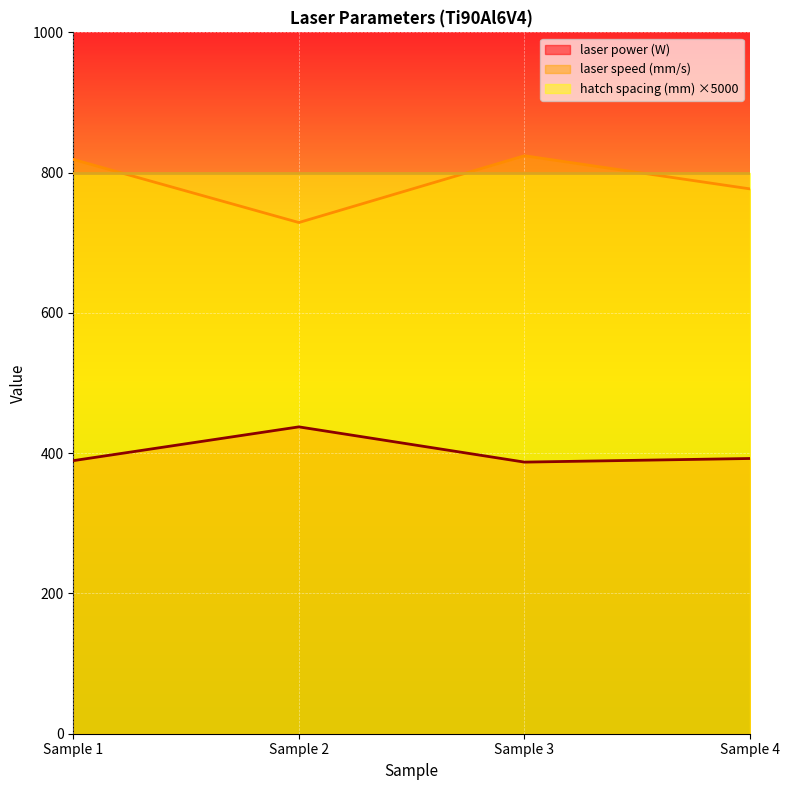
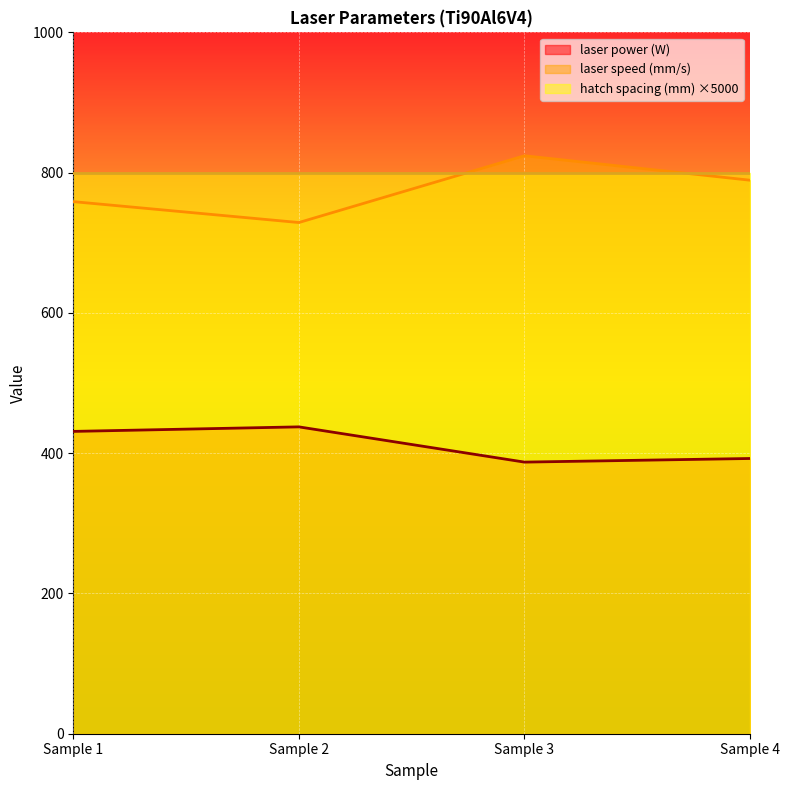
laser power (W), Sample 1: 390 -> 430
laser speed (mm/s), Sample 1: 820 -> 760
laser speed (mm/s), Sample 4: 780 -> 790
